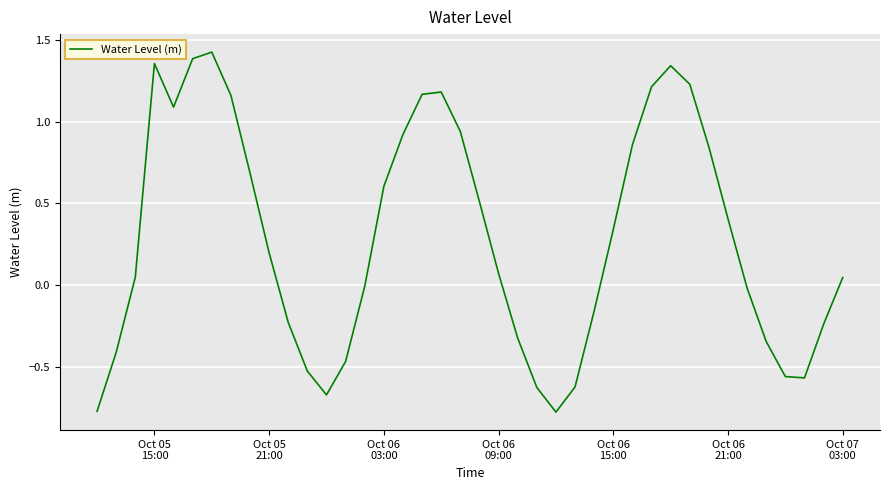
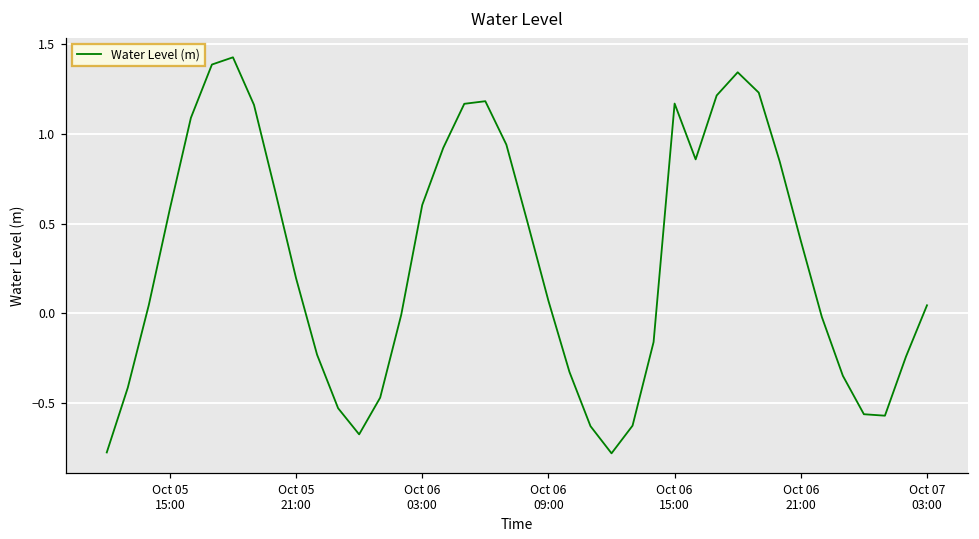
Oct 05 15:00: 1.36 -> 0.58
Oct 06 15:00: 0.34 -> 1.17
